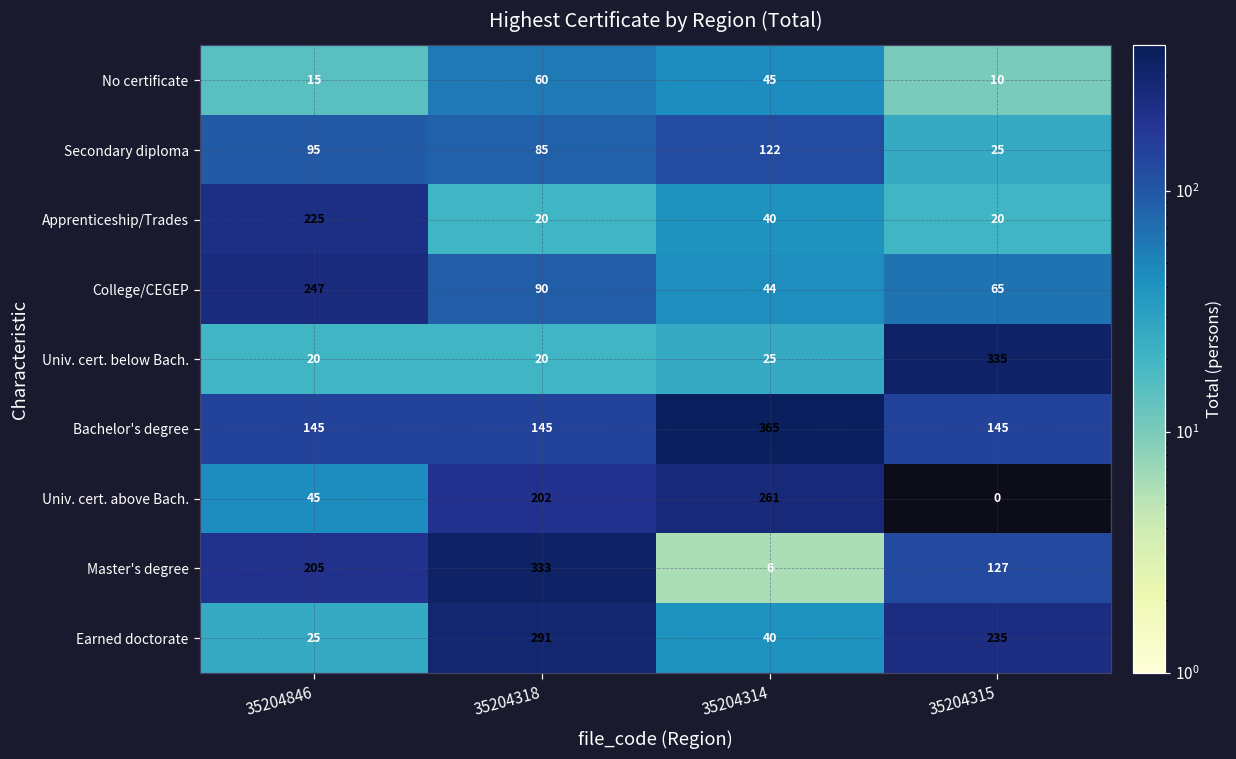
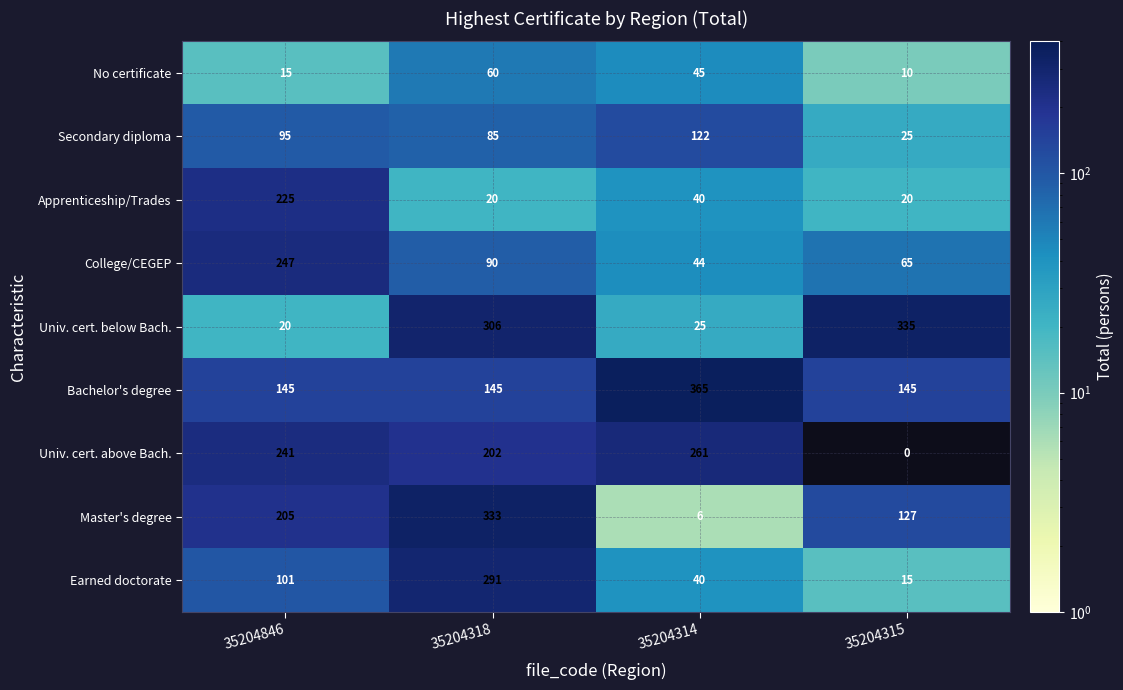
Univ. cert. below Bach., 35204318: 20 -> 306
Univ. cert. above Bach., 35204846: 45 -> 241
Earned doctorate, 35204846: 25 -> 101
Earned doctorate, 35204315: 235 -> 15
